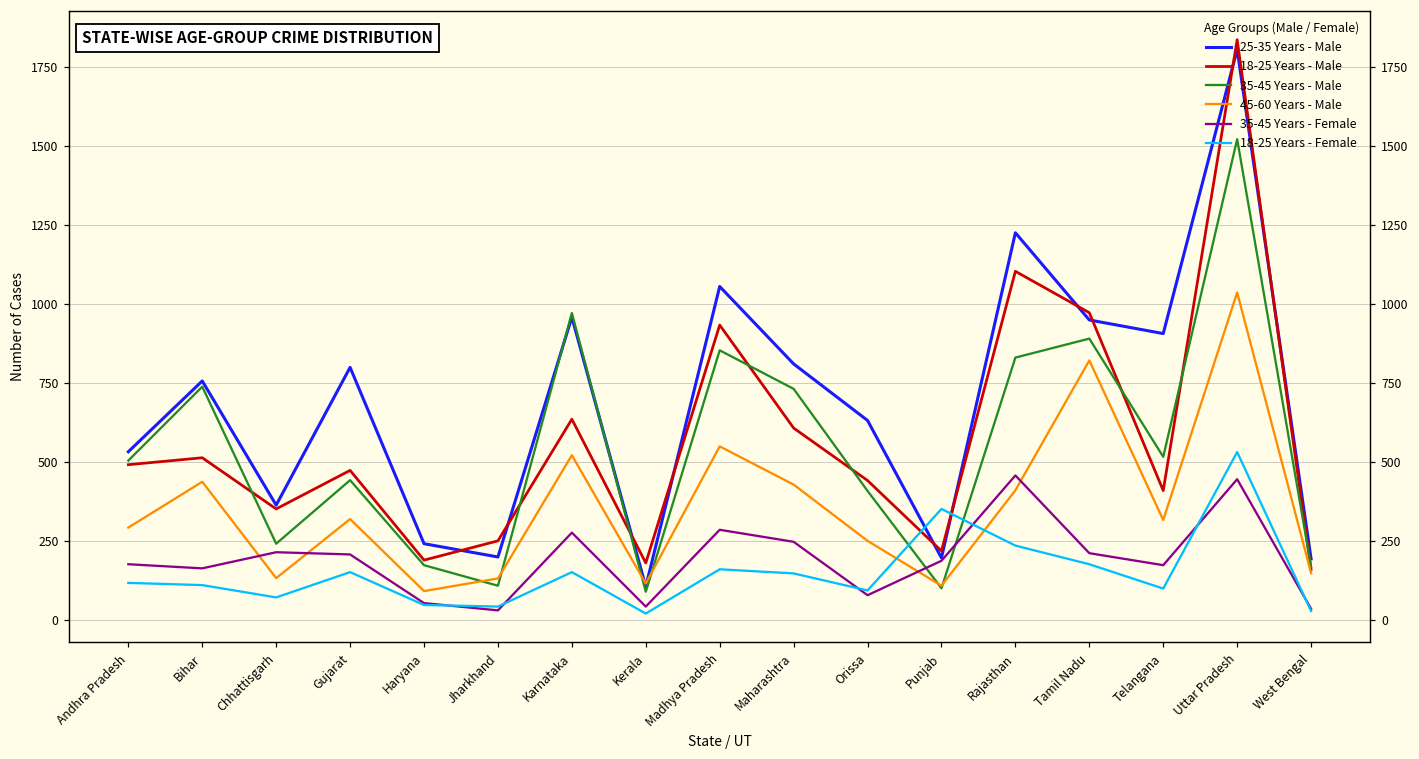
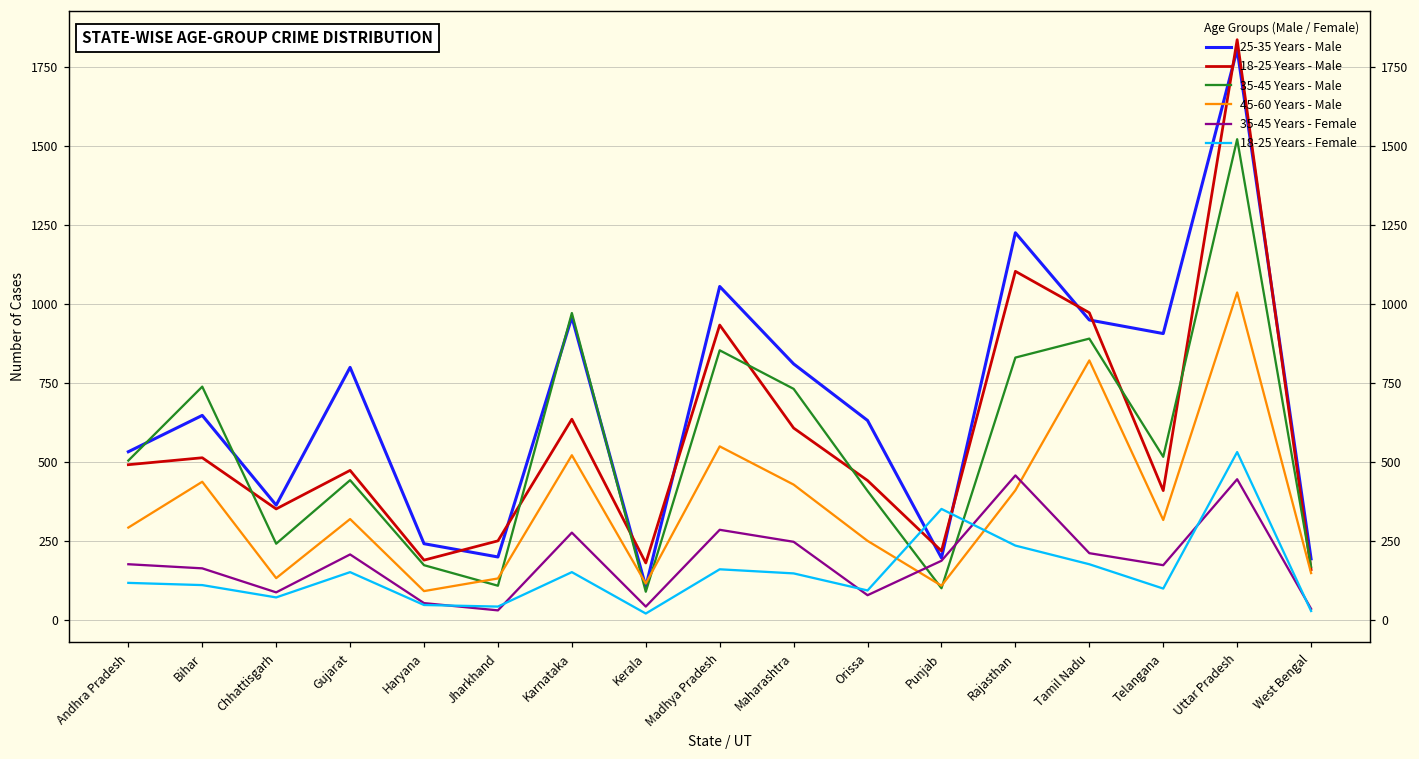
25-35 Years - Male, Bihar: 760 -> 650
35-45 Years - Female, Chhattisgarh: 220 -> 90
